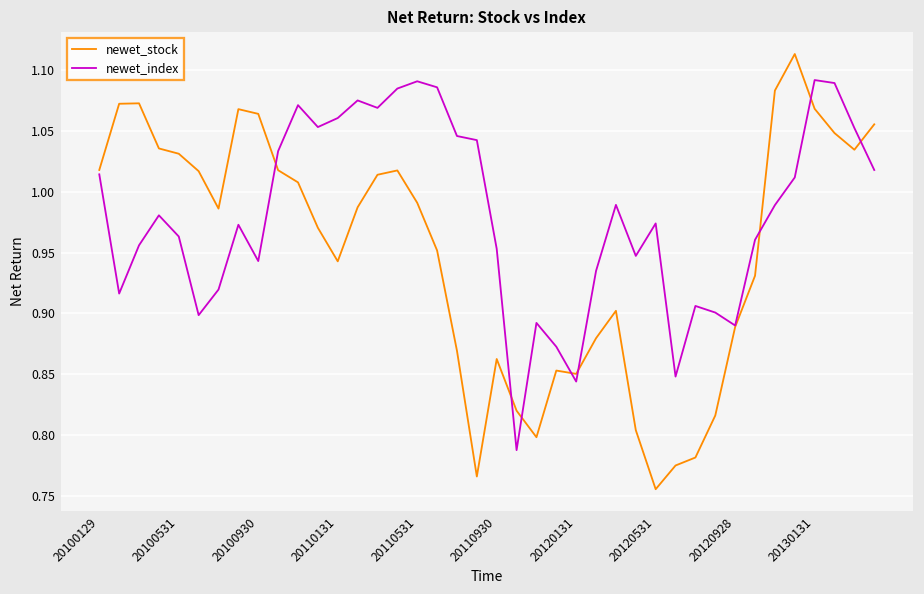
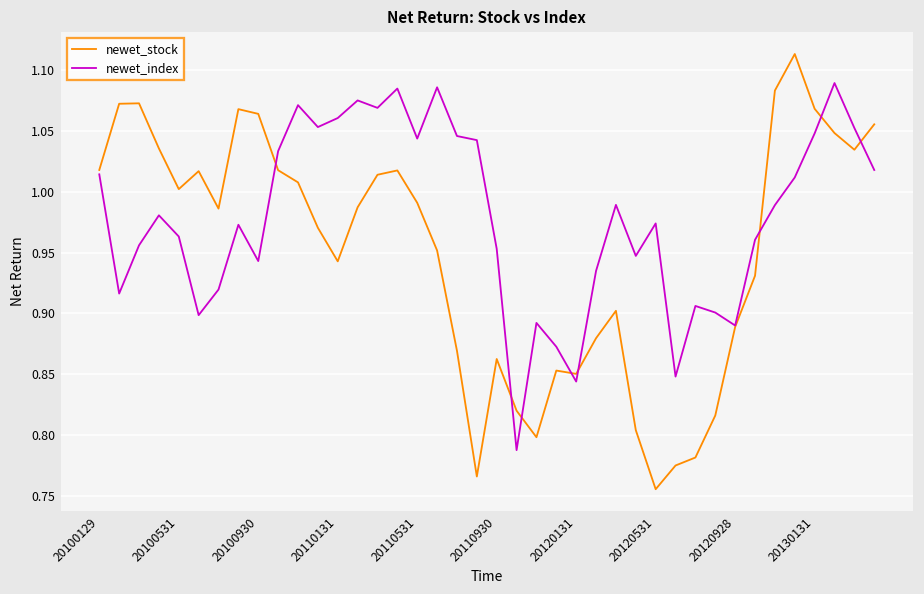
newet_stock, 20100531: 1.031 -> 1.002
newet_index, 20110531: 1.091 -> 1.044
newet_index, 20130131: 1.092 -> 1.048
